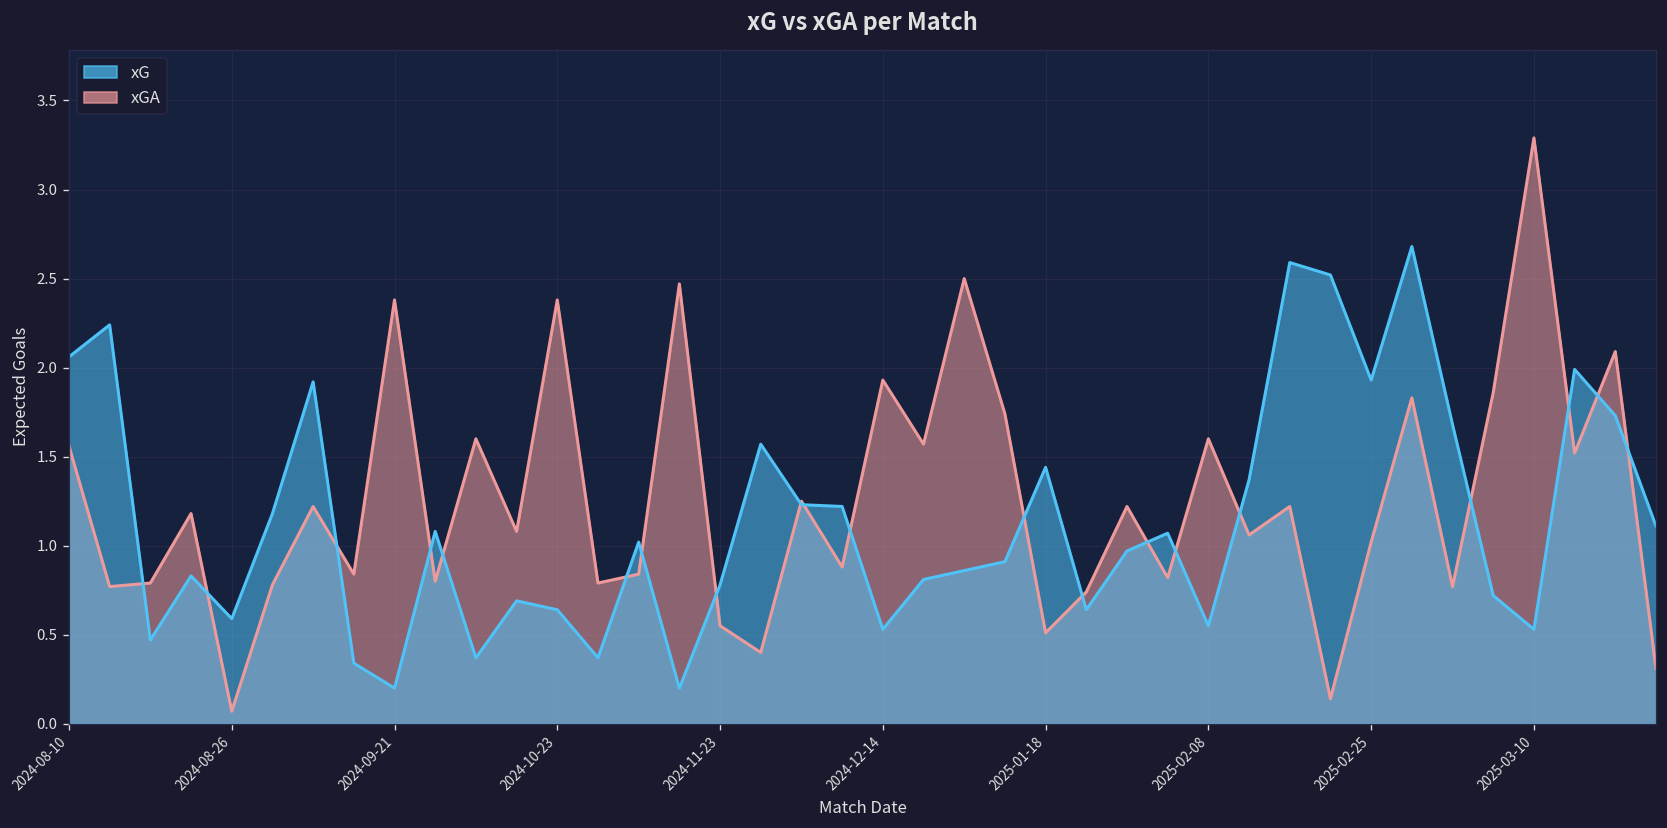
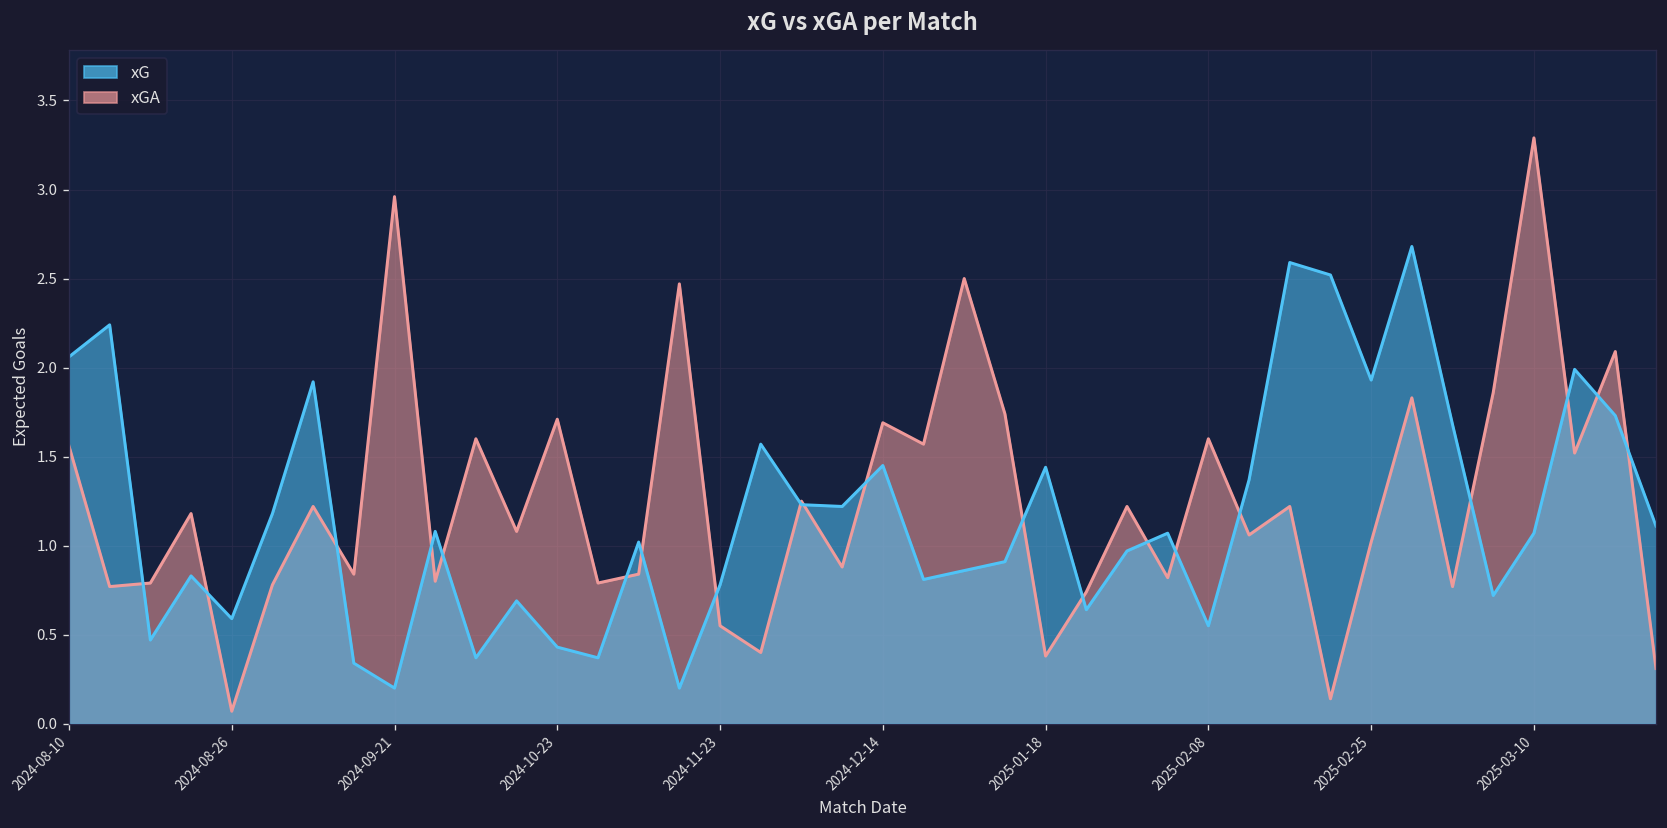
xGA, 2024-09-21: 2.38 -> 2.96
xGA, 2024-10-23: 2.38 -> 1.71
xG, 2024-10-23: 0.64 -> 0.43
xGA, 2024-12-14: 1.93 -> 1.69
xG, 2024-12-14: 0.53 -> 1.45
xGA, 2025-01-18: 0.51 -> 0.38
xG, 2025-03-10: 0.53 -> 1.07
